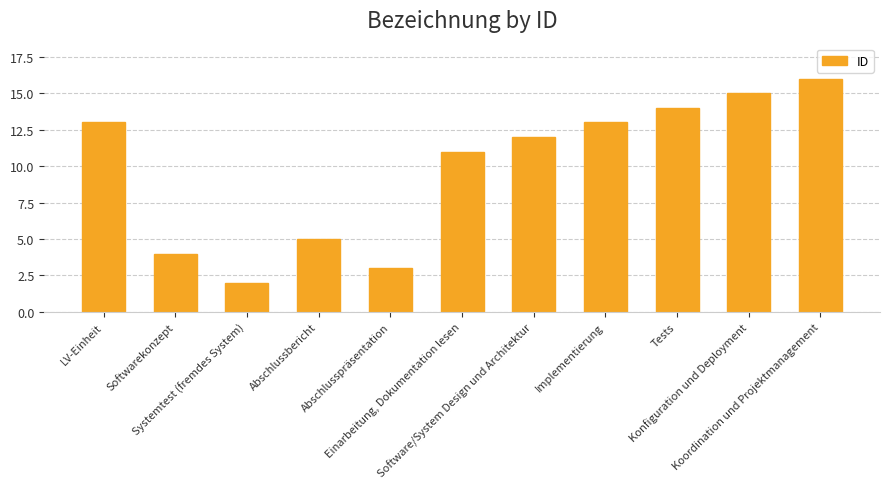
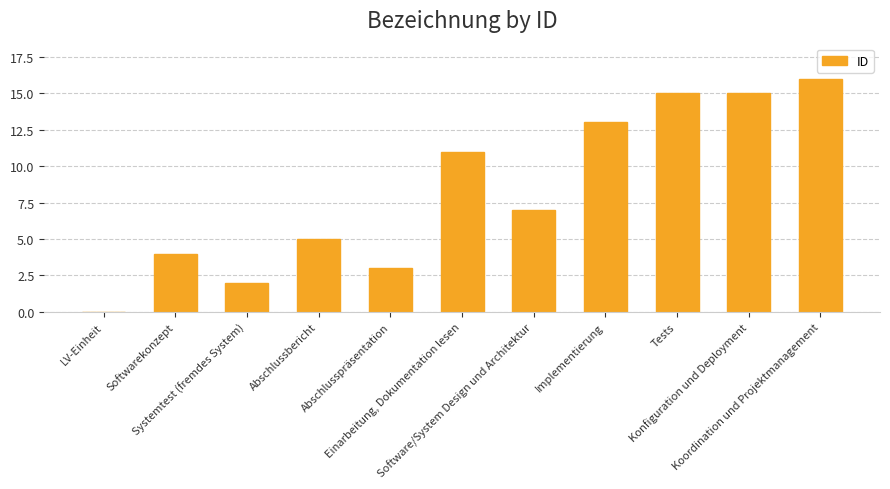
LV-Einheit: 13 -> 0
Software/System Design und Architektur: 12 -> 7
Tests: 14 -> 15
